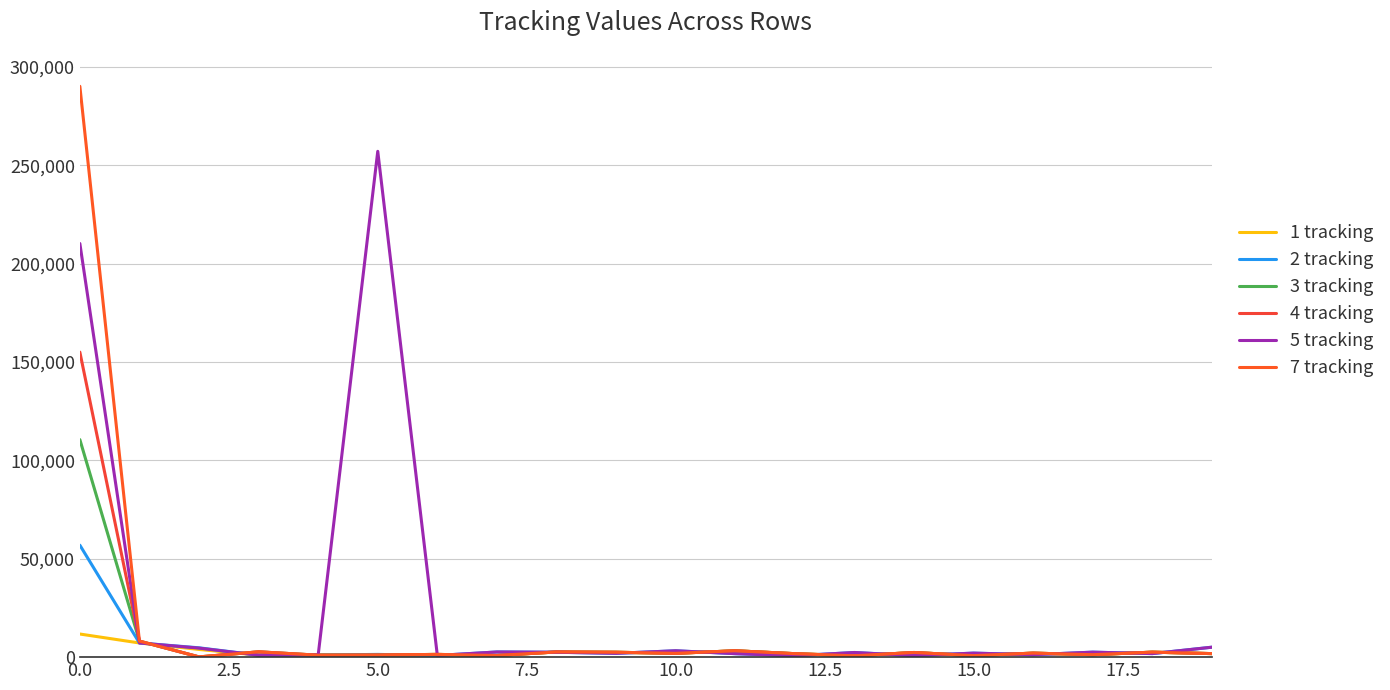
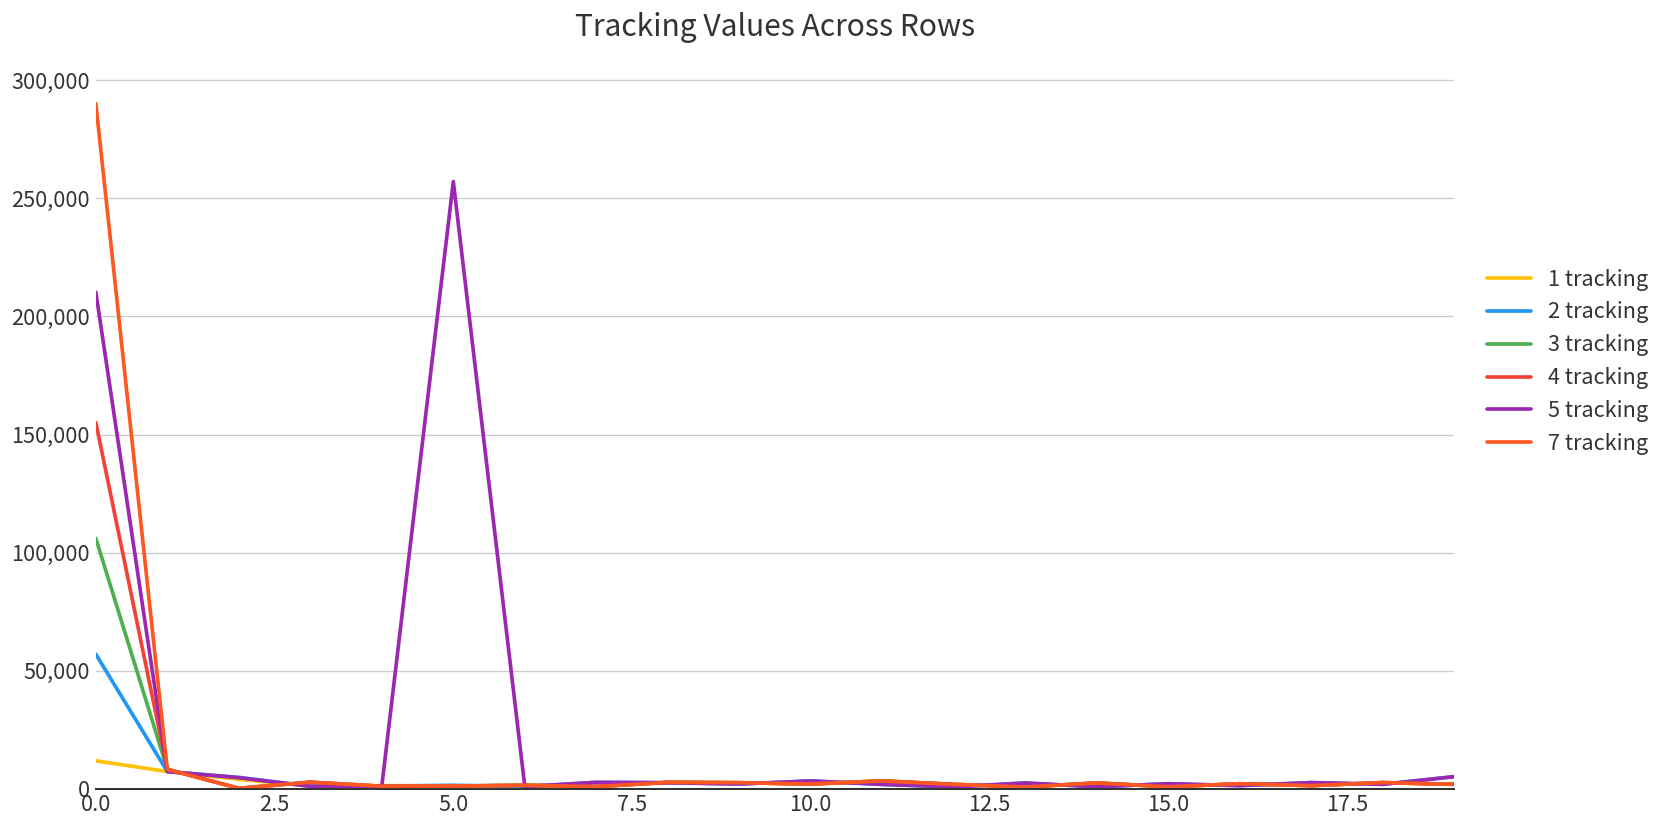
3 tracking, 0.0: 111,000 -> 106,000
